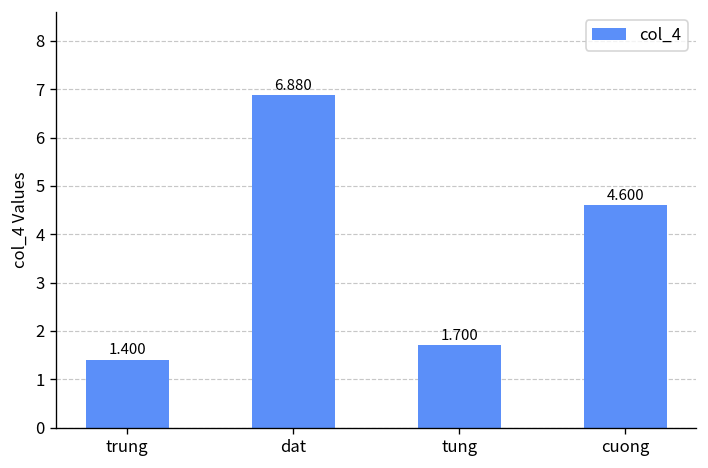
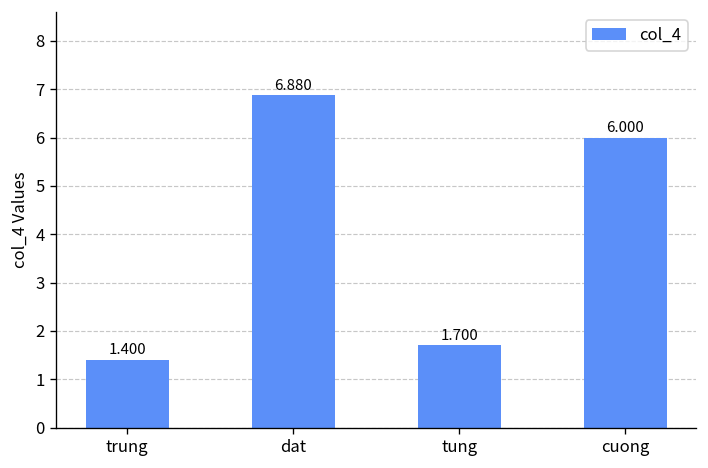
cuong: 4.600 -> 6.000
